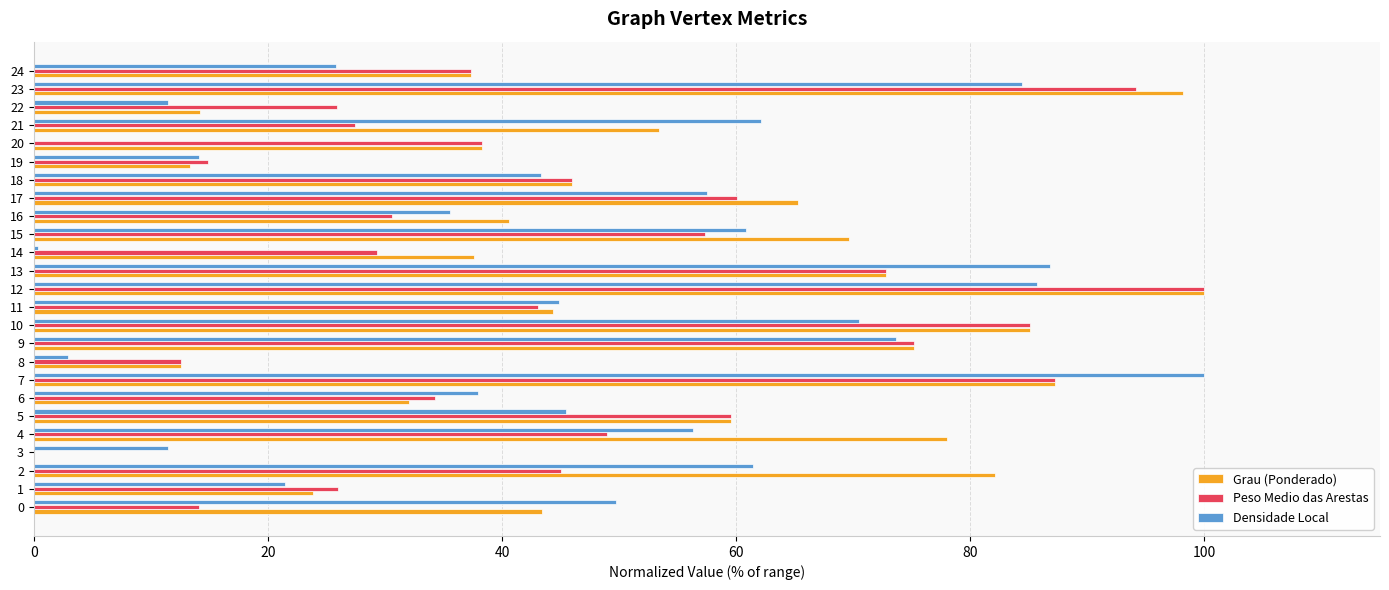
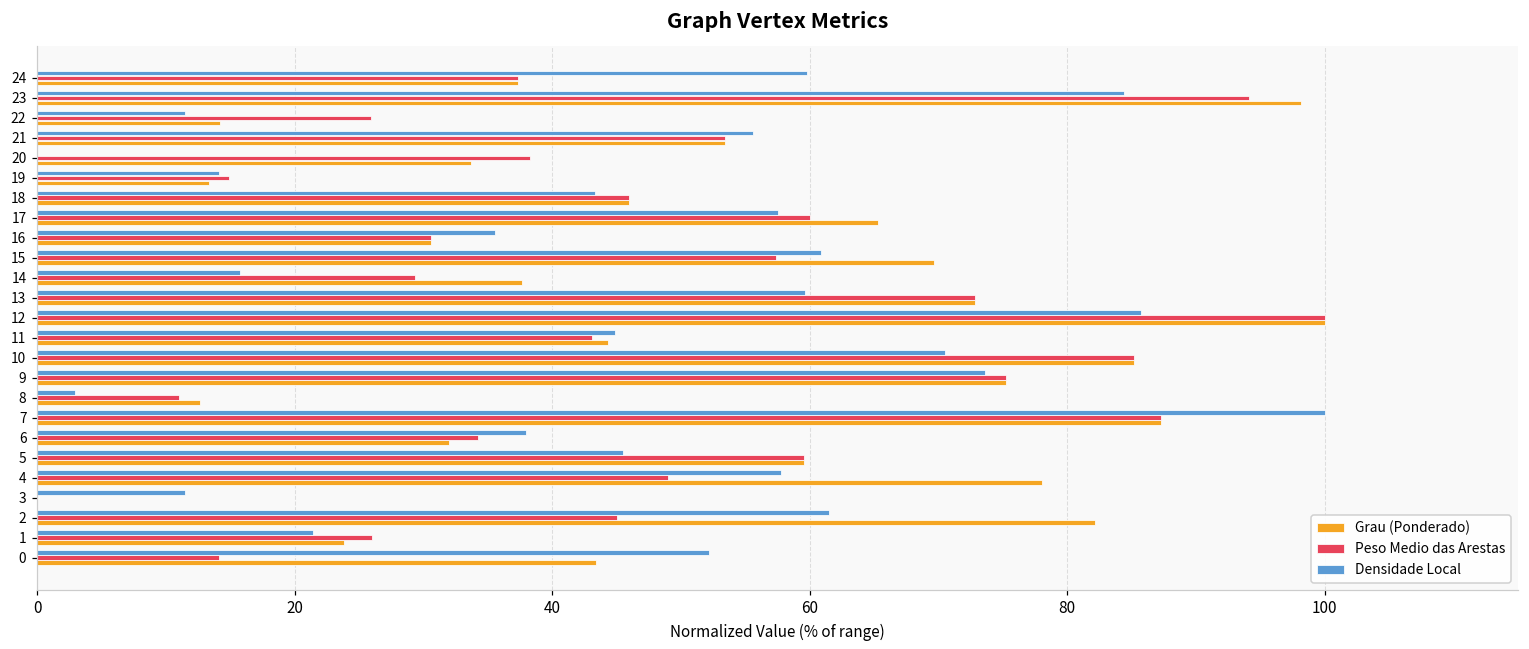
Densidade Local, 24: 25.8 -> 59.8
Densidade Local, 21: 62.1 -> 55.6
Peso Medio das Arestas, 21: 27.4 -> 53.4
Grau (Ponderado), 20: 38.3 -> 33.7
Grau (Ponderado), 16: 40.6 -> 30.6
Densidade Local, 14: 0.4 -> 15.7
Densidade Local, 13: 86.8 -> 59.6
Peso Medio das Arestas, 8: 12.6 -> 11.0
Densidade Local, 4: 56.4 -> 57.8
Densidade Local, 0: 49.8 -> 52.2
